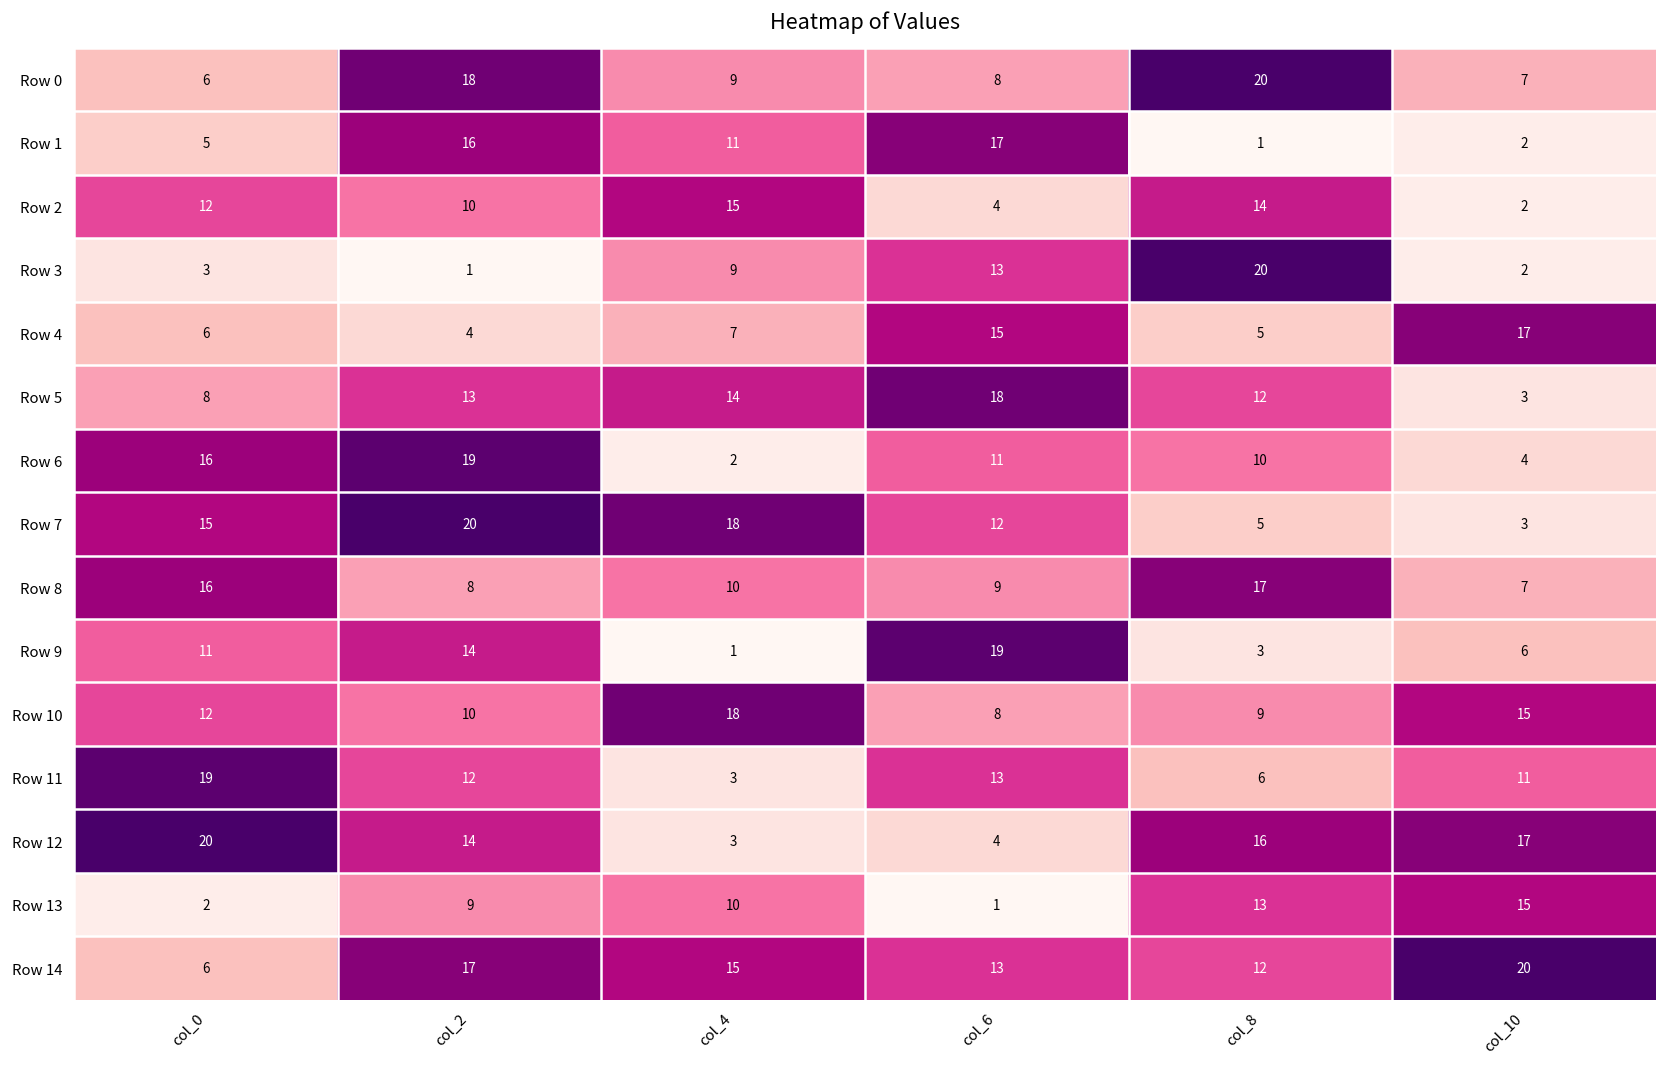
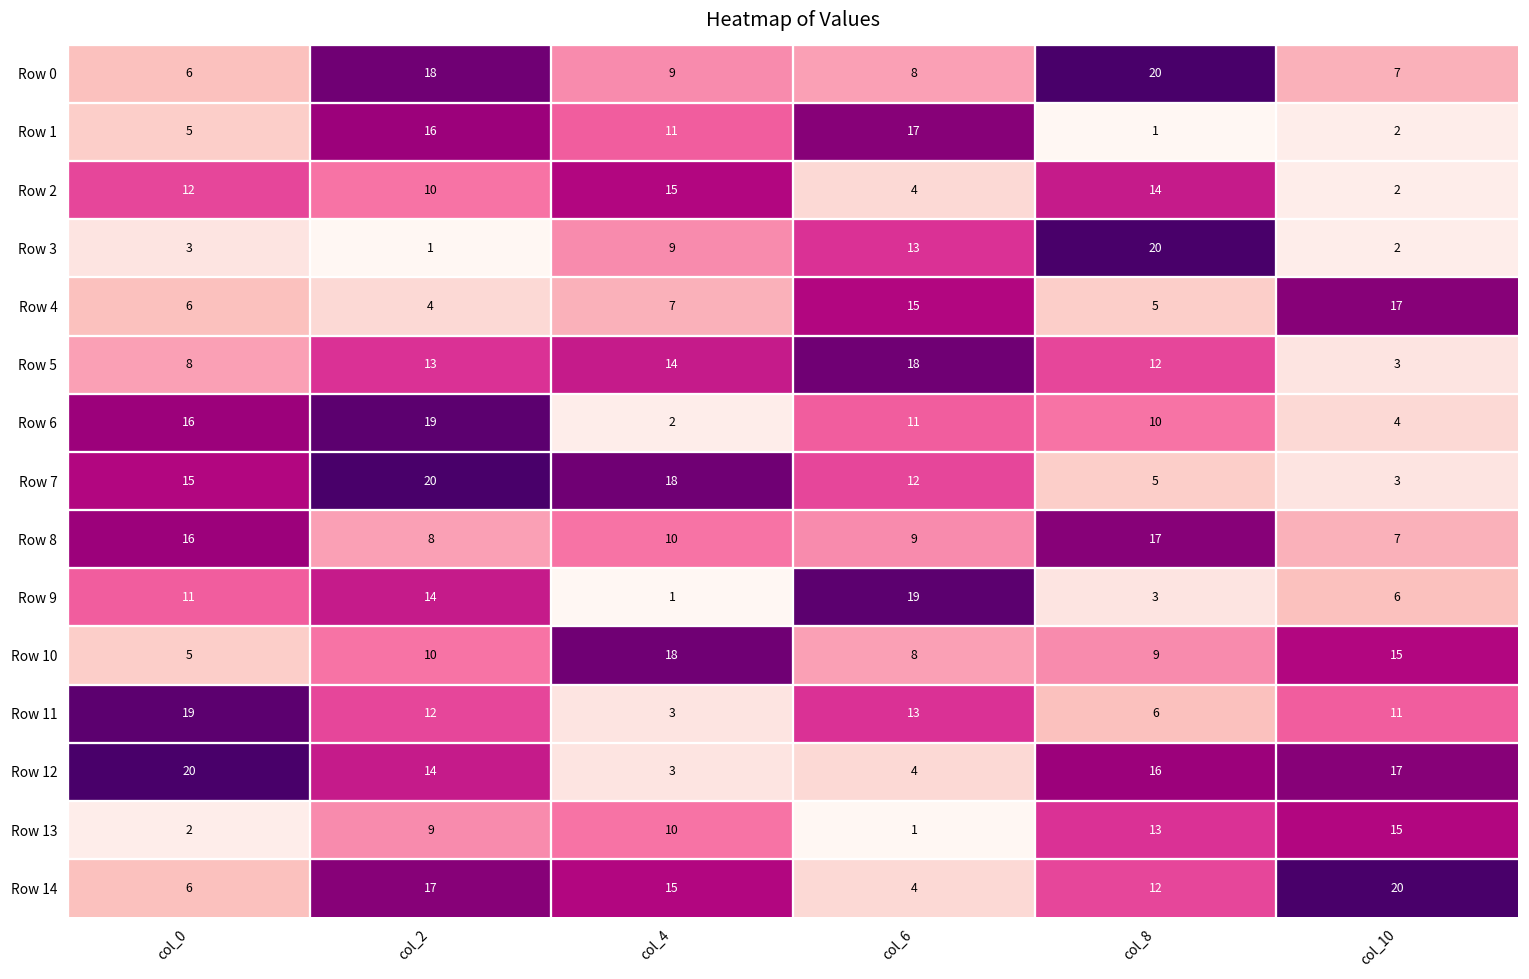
Row 10, col_0: 12 -> 5
Row 14, col_6: 13 -> 4
